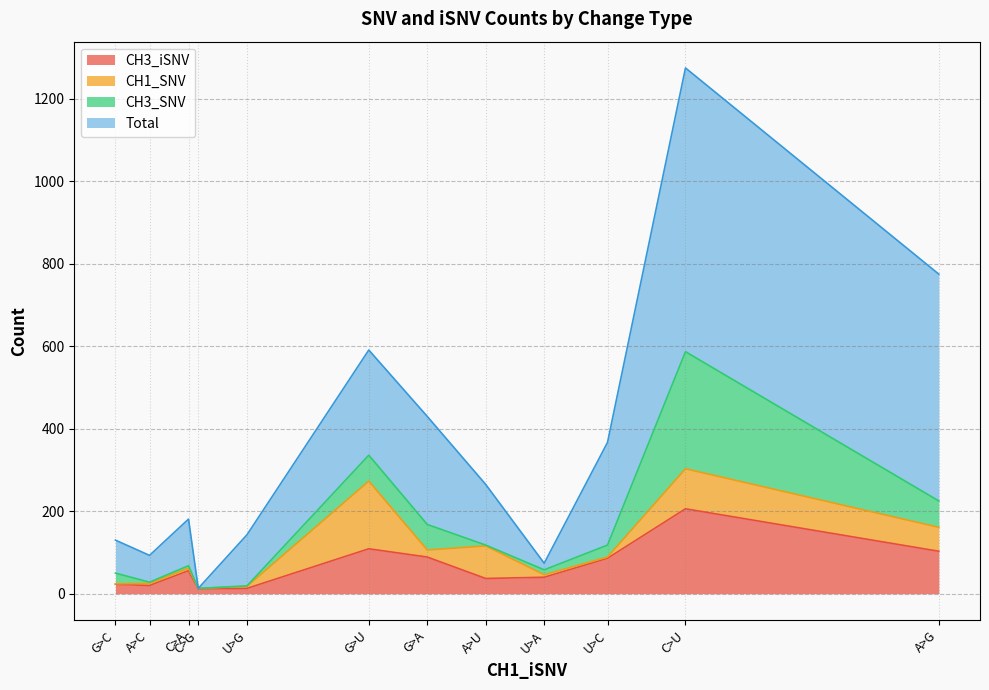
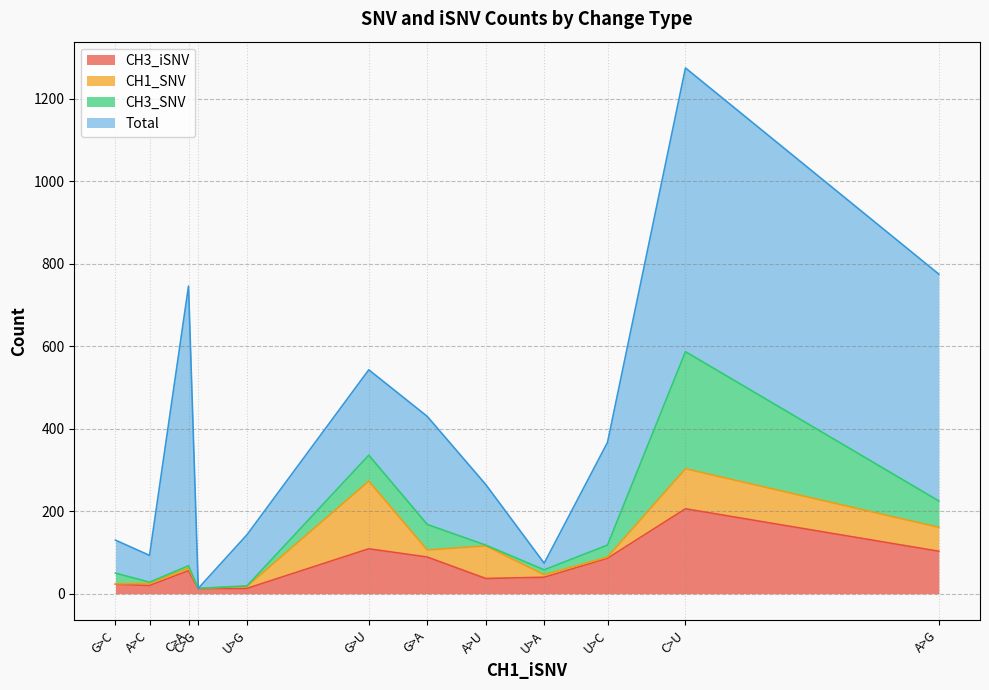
Total, C>A: 110 -> 680
Total, G>U: 260 -> 210
